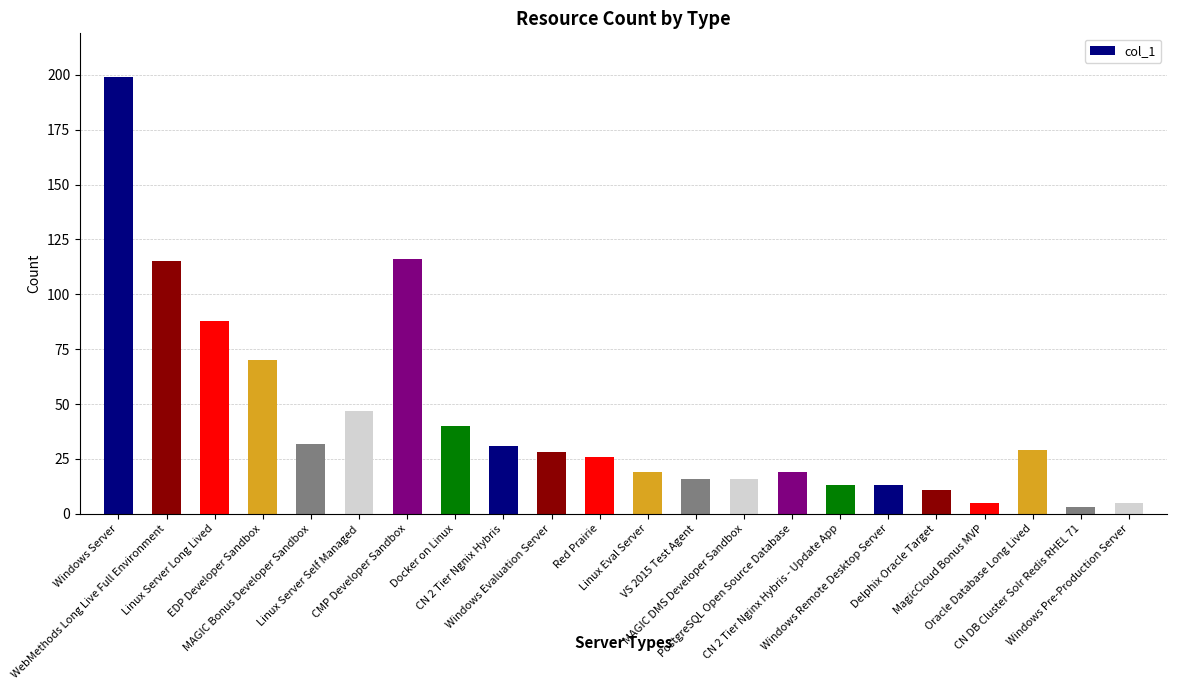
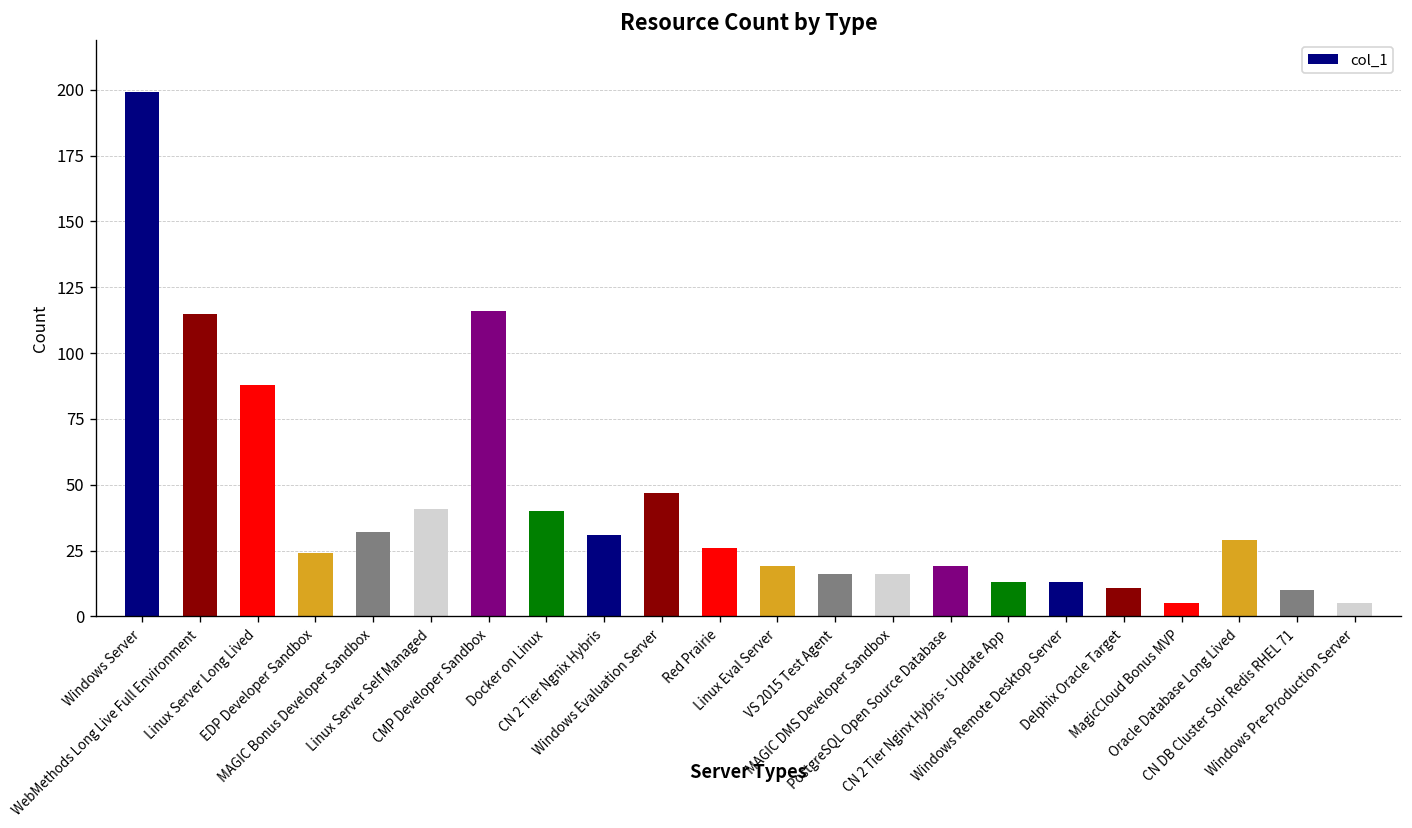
EDP Developer Sandbox: 70 -> 24
Linux Server Self Managed: 47 -> 41
Windows Evaluation Server: 28 -> 47
CN DB Cluster Solr Redis RHEL 71: 3 -> 10
